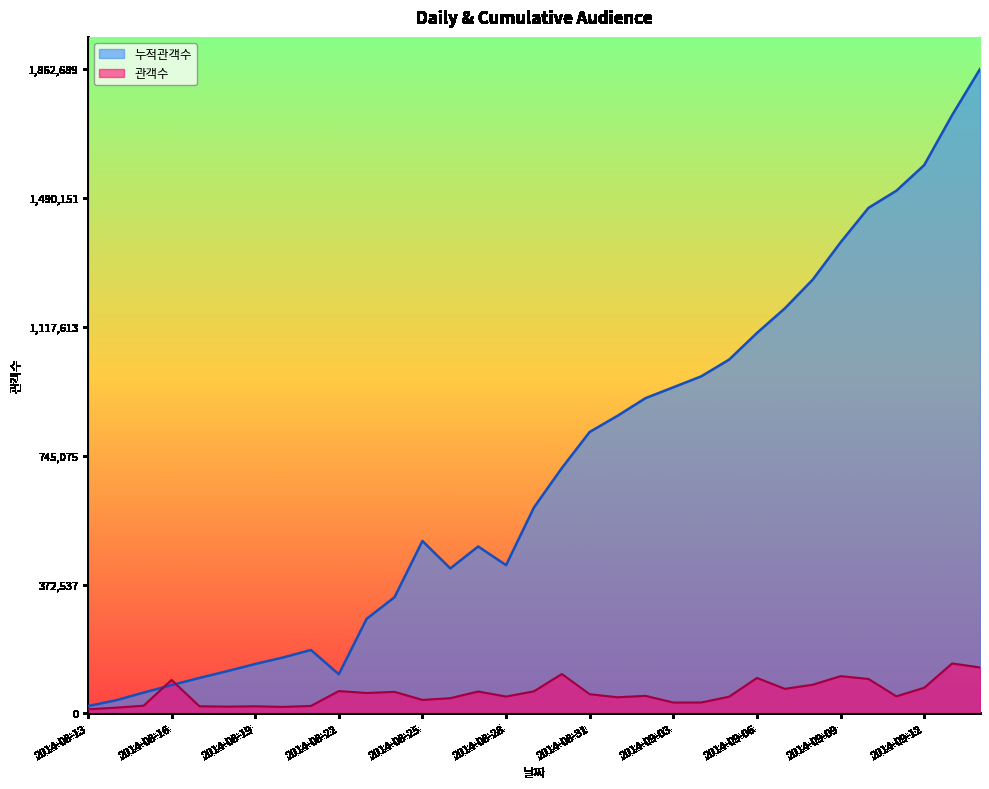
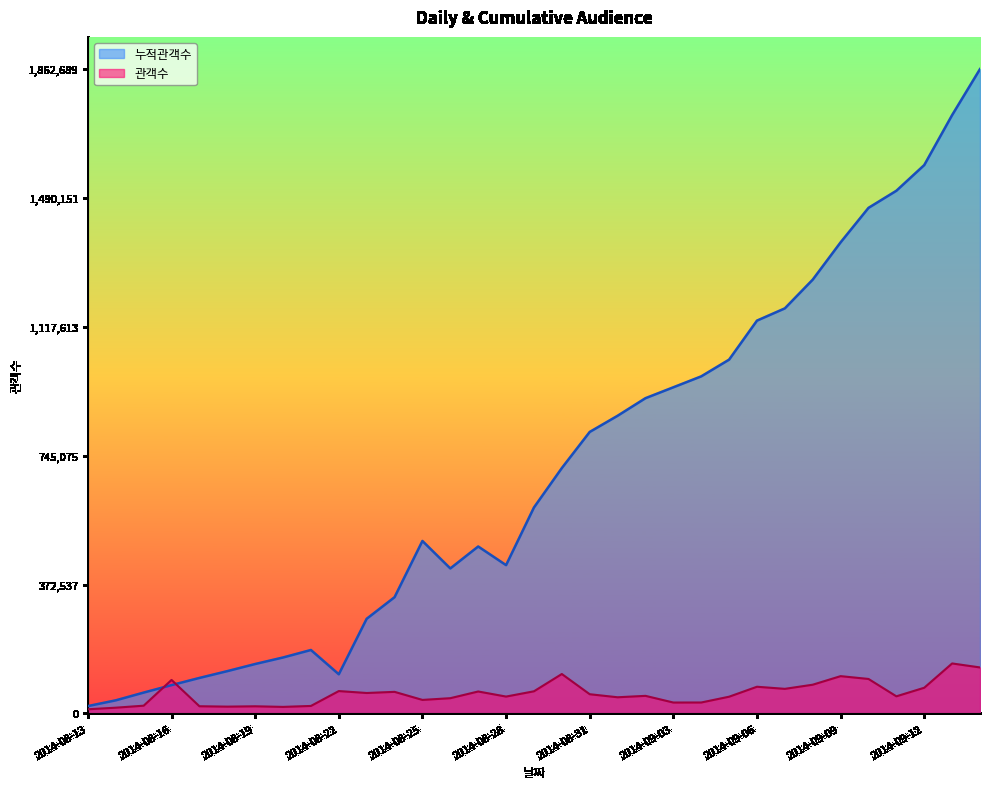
누적관객수, 2014-09-06: 1,100,000 -> 1,140,000
관객수, 2014-09-06: 100,000 -> 80,000
